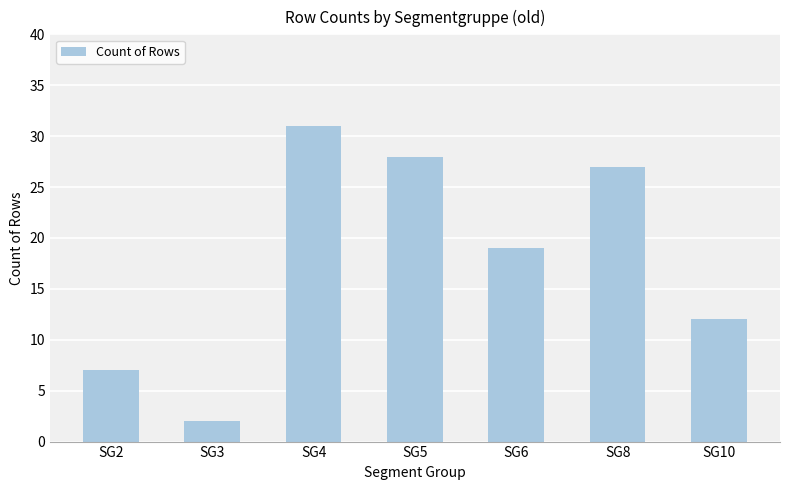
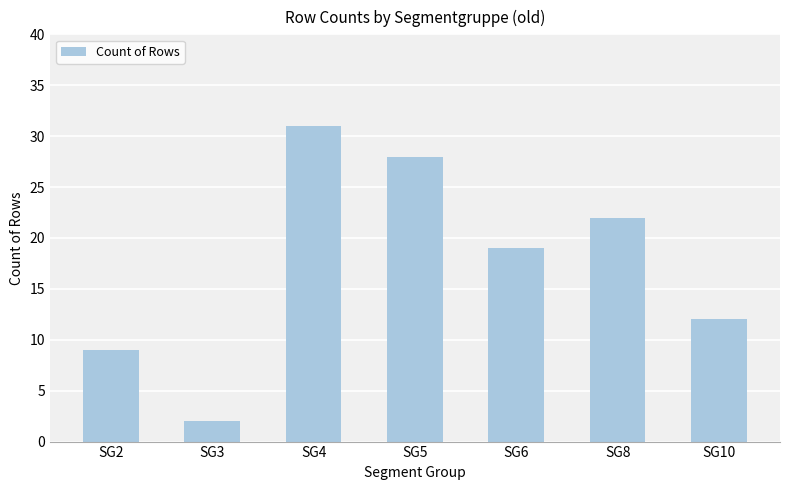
SG2: 7 -> 9
SG8: 27 -> 22
